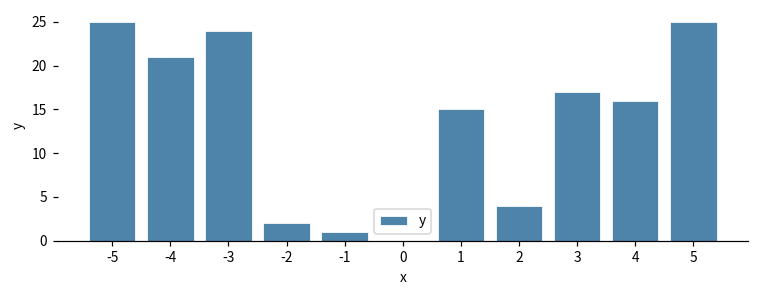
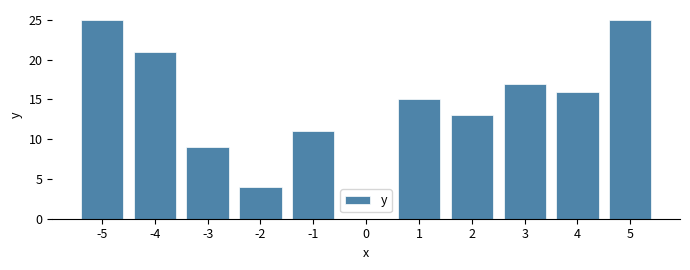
-3: 24 -> 9
-2: 2 -> 4
-1: 1 -> 11
2: 4 -> 13
